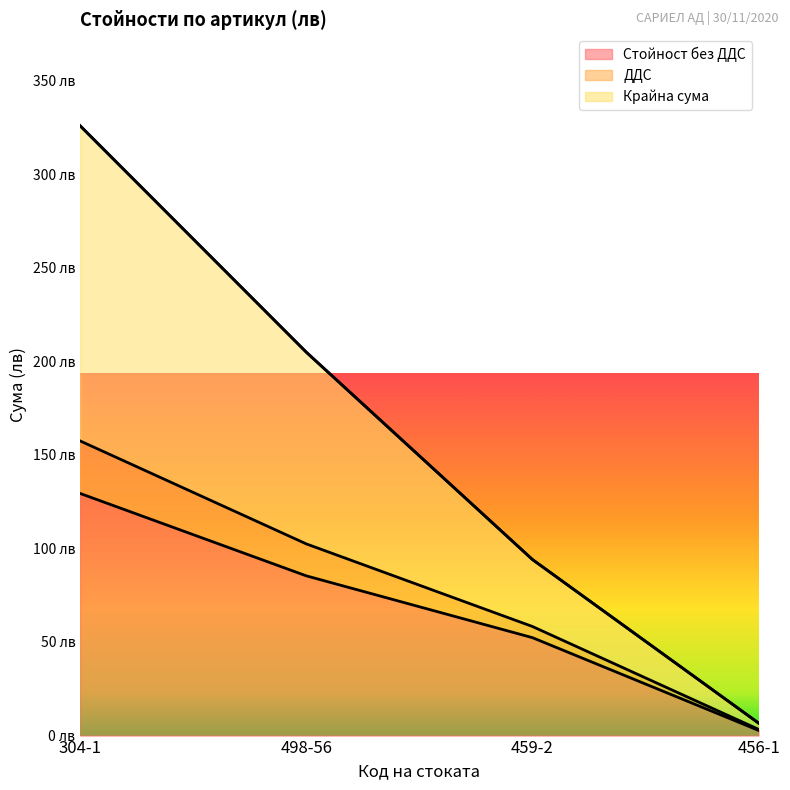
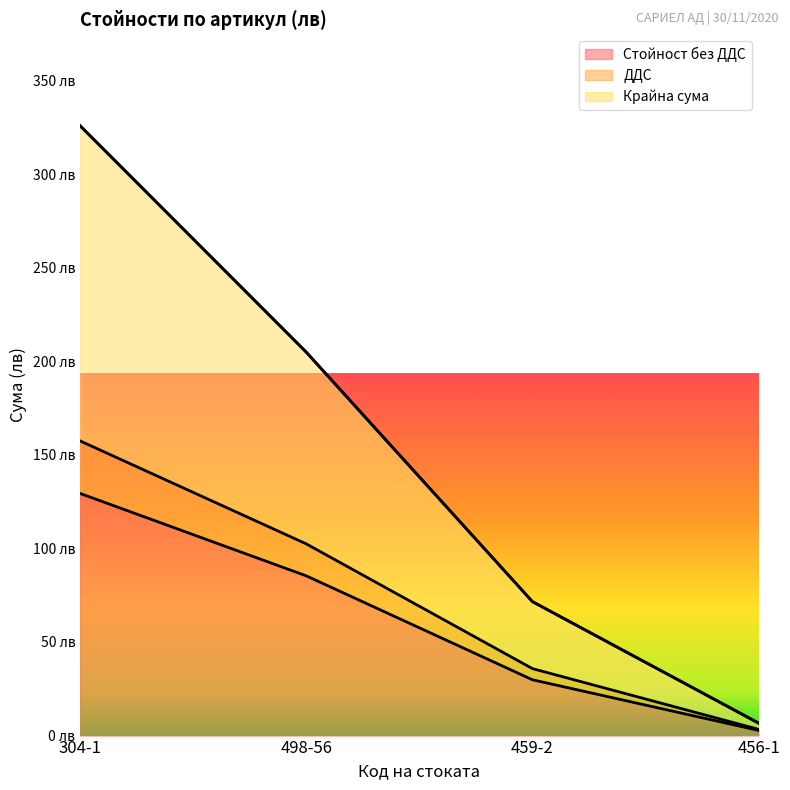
Стойност без ДДС, 459-2: 52 лв -> 30 лв
